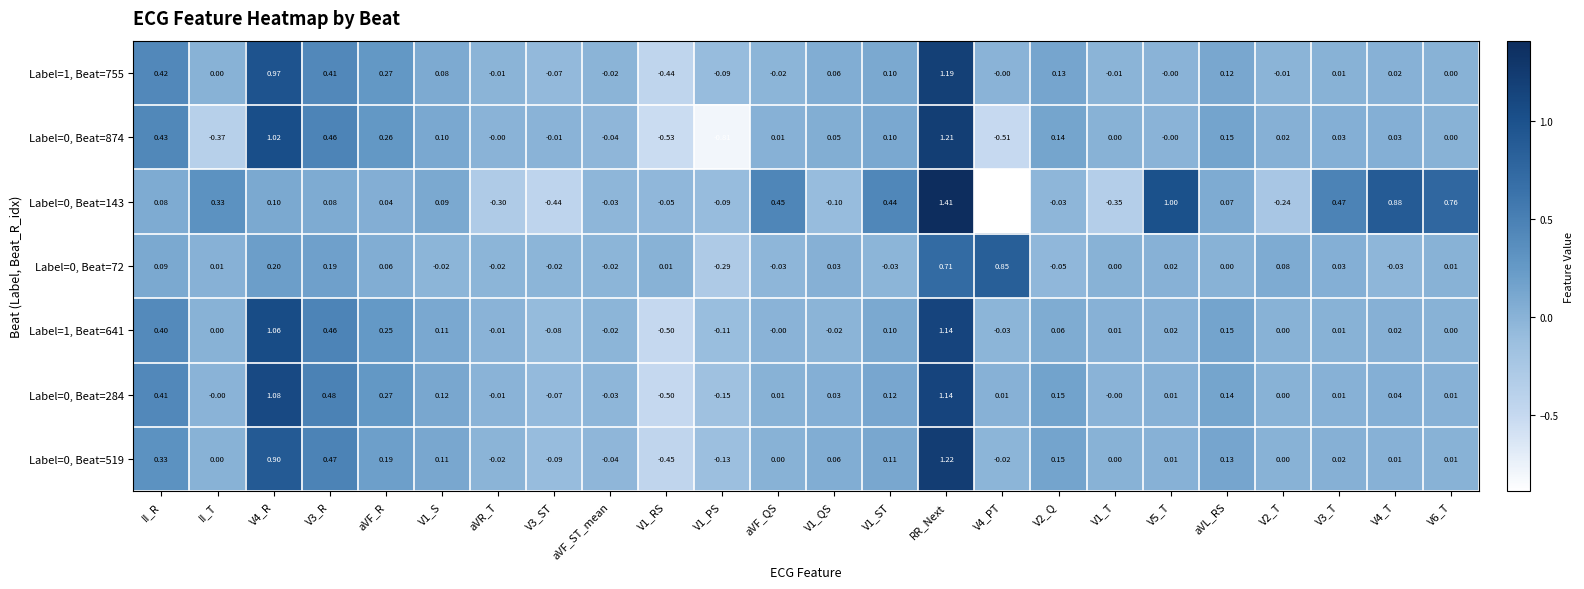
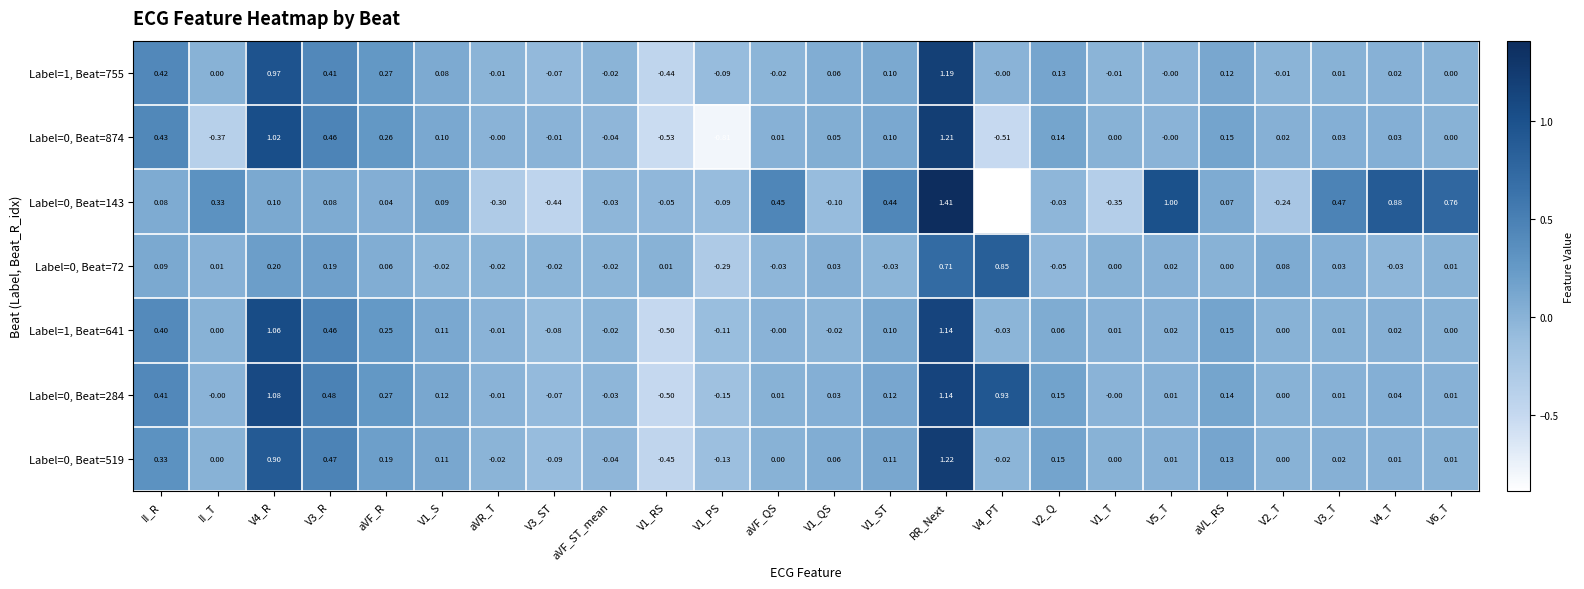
Label=0, Beat=284, V4_PT: 0.01 -> 0.93
